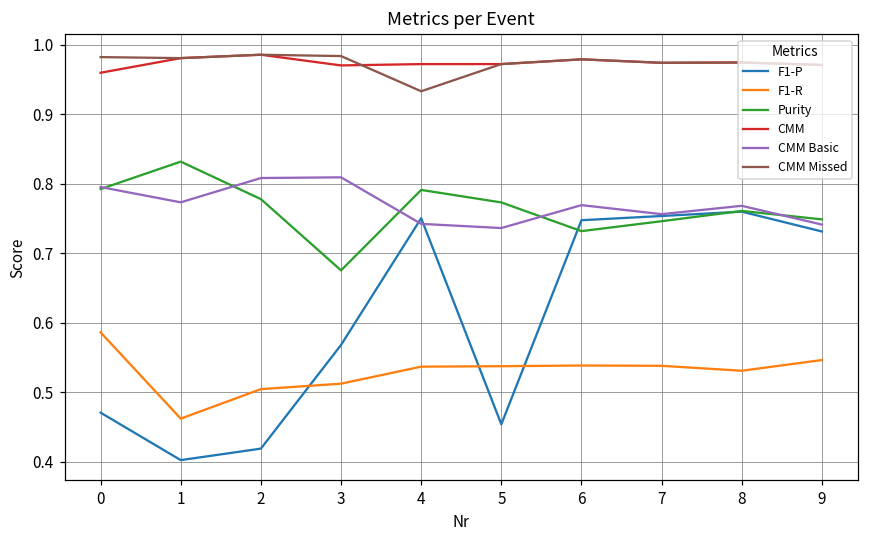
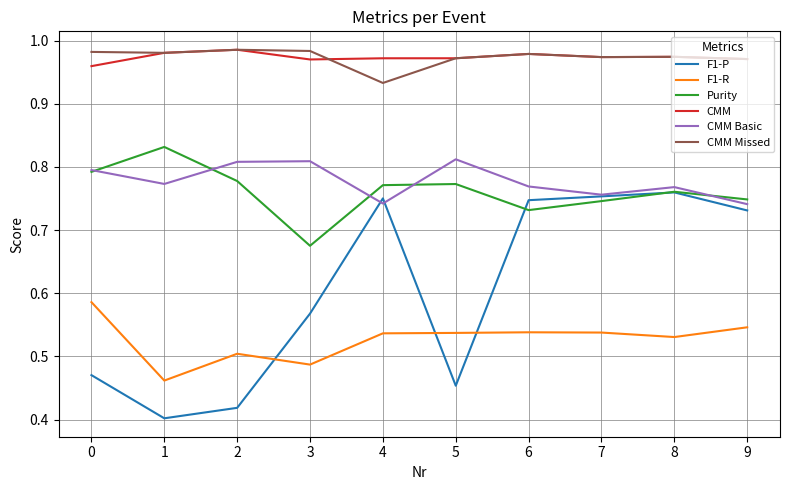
F1-R, 3: 0.51 -> 0.49
Purity, 4: 0.79 -> 0.77
CMM Basic, 5: 0.74 -> 0.81
